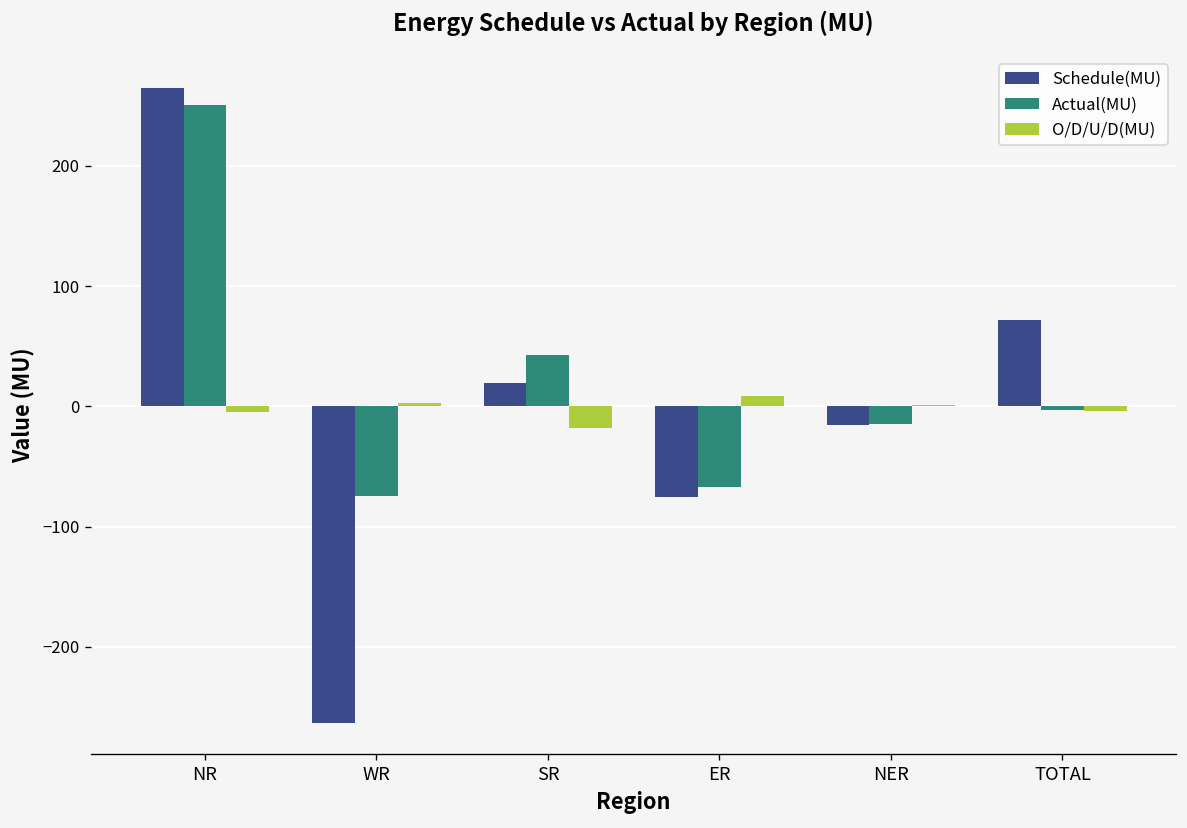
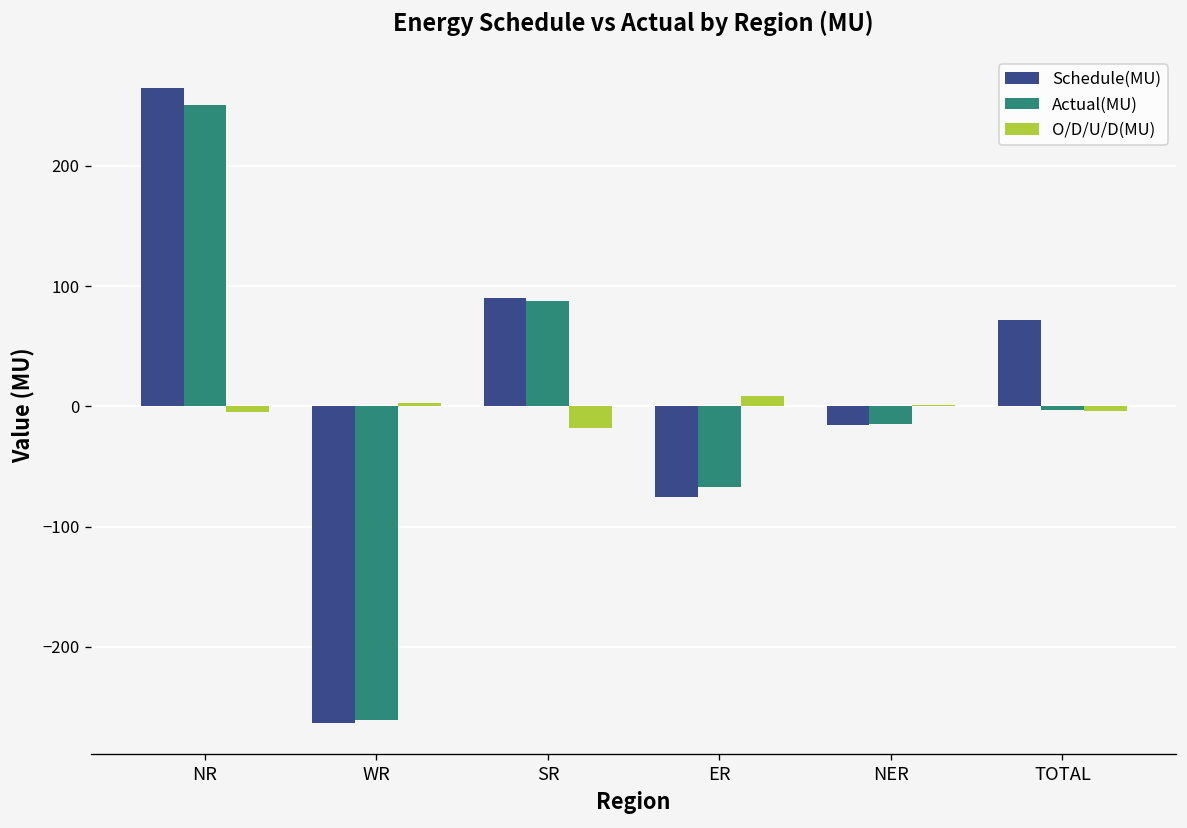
Actual(MU), WR: -74 -> -260
Schedule(MU), SR: 19 -> 90
Actual(MU), SR: 43 -> 87
